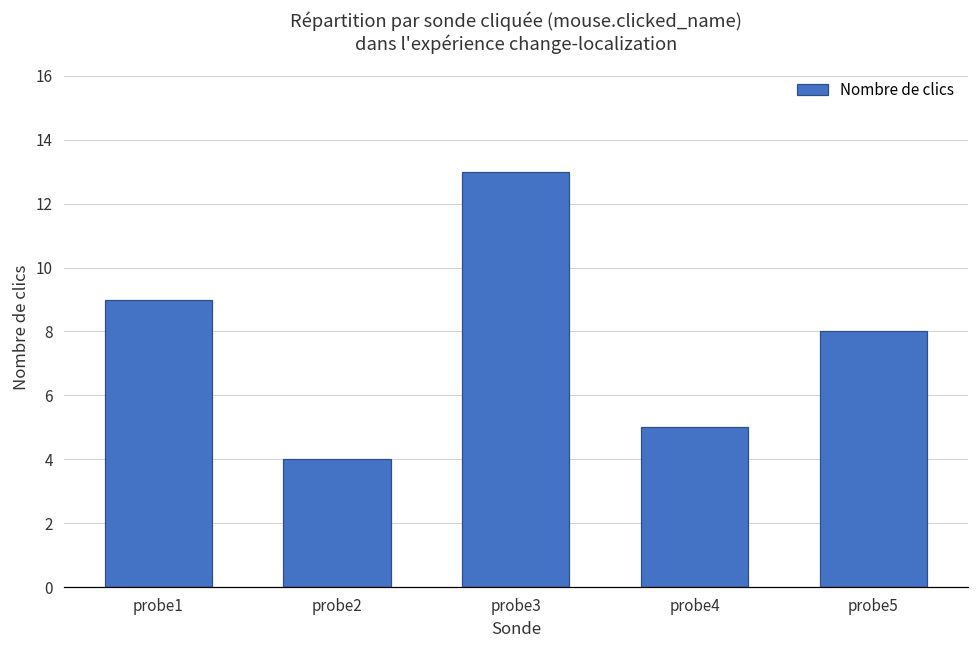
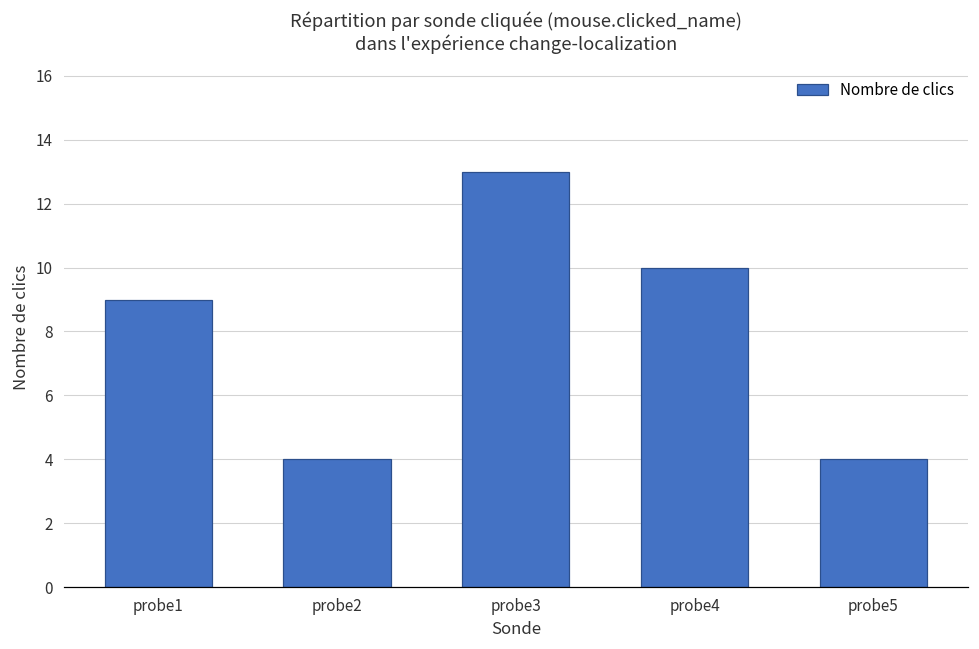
probe4: 5 -> 10
probe5: 8 -> 4
